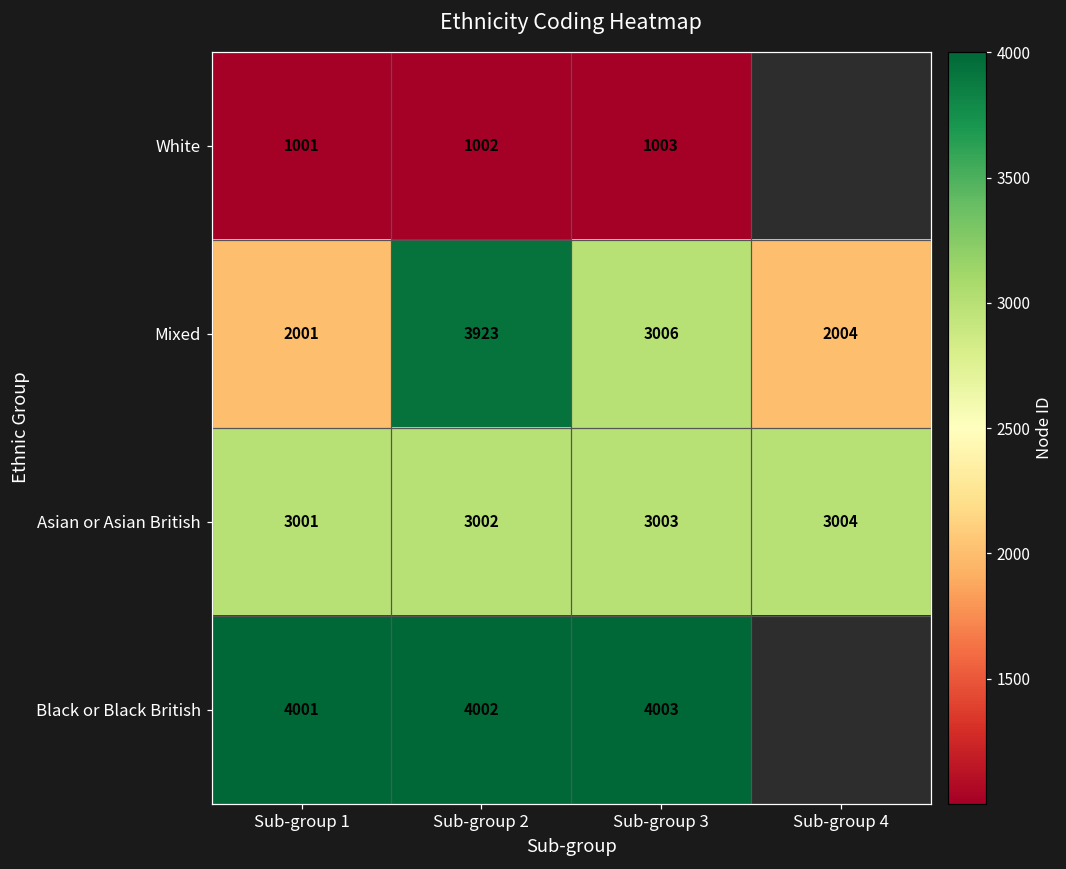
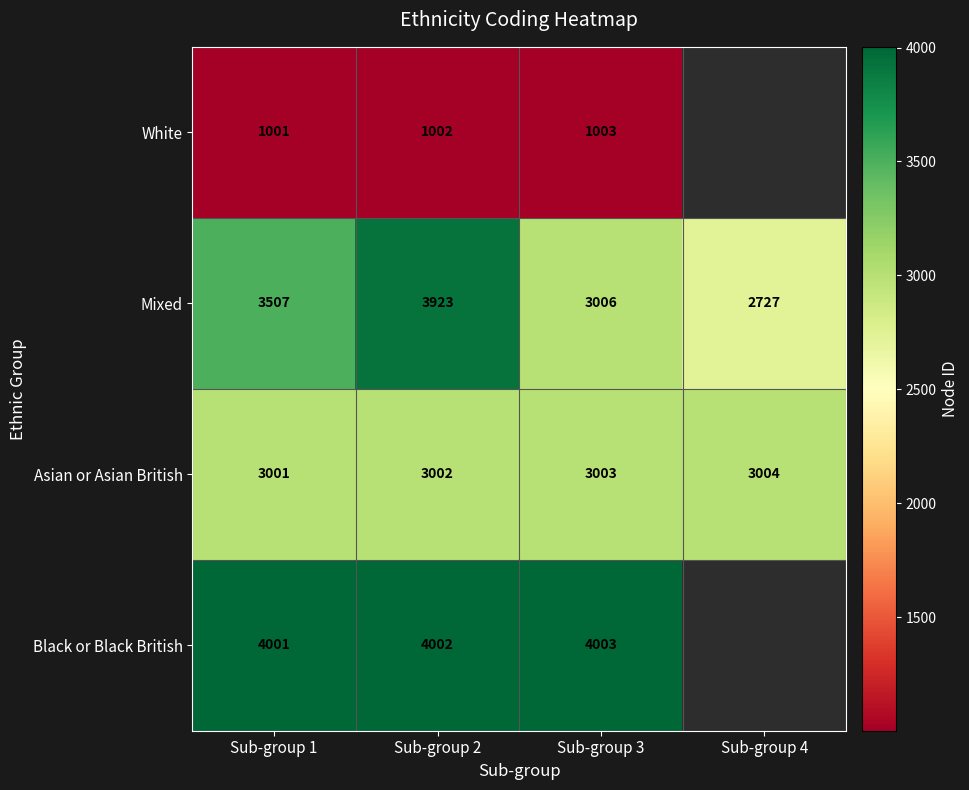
Mixed, Sub-group 1: 2001 -> 3507
Mixed, Sub-group 4: 2004 -> 2727
